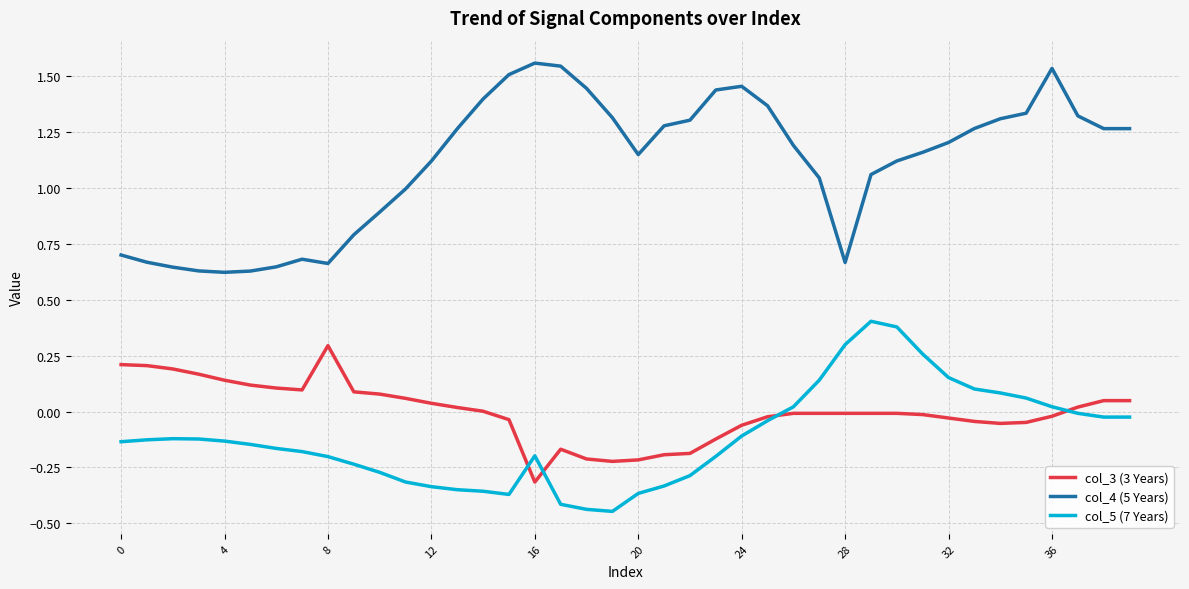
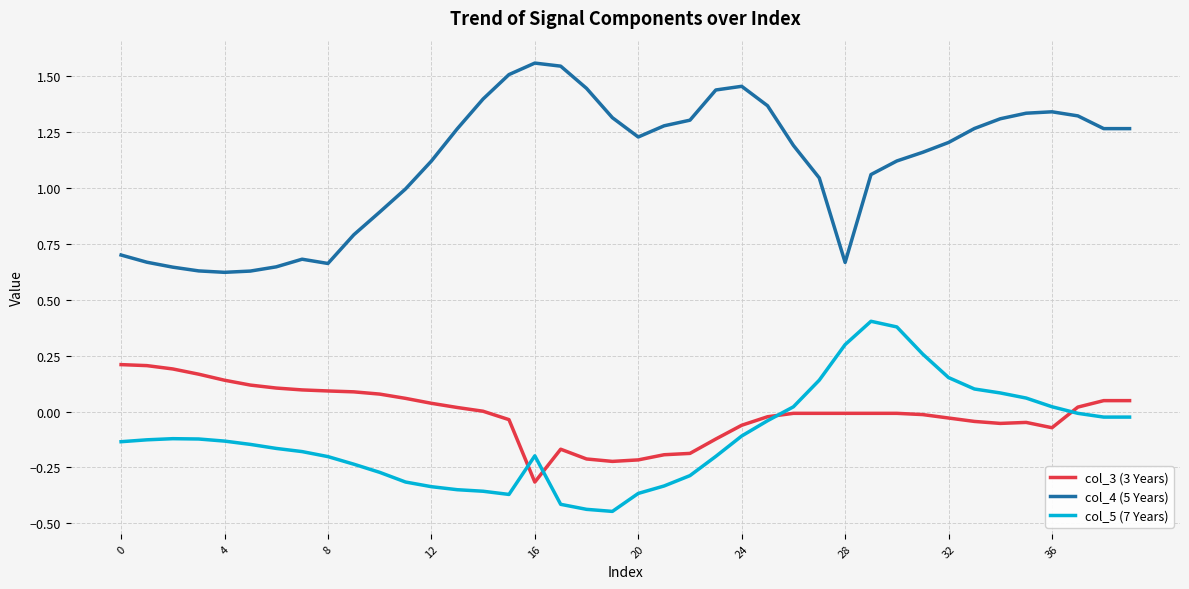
col_3 (3 Years), 8: 0.29 -> 0.09
col_4 (5 Years), 20: 1.15 -> 1.23
col_3 (3 Years), 36: -0.02 -> -0.07
col_4 (5 Years), 36: 1.53 -> 1.34
